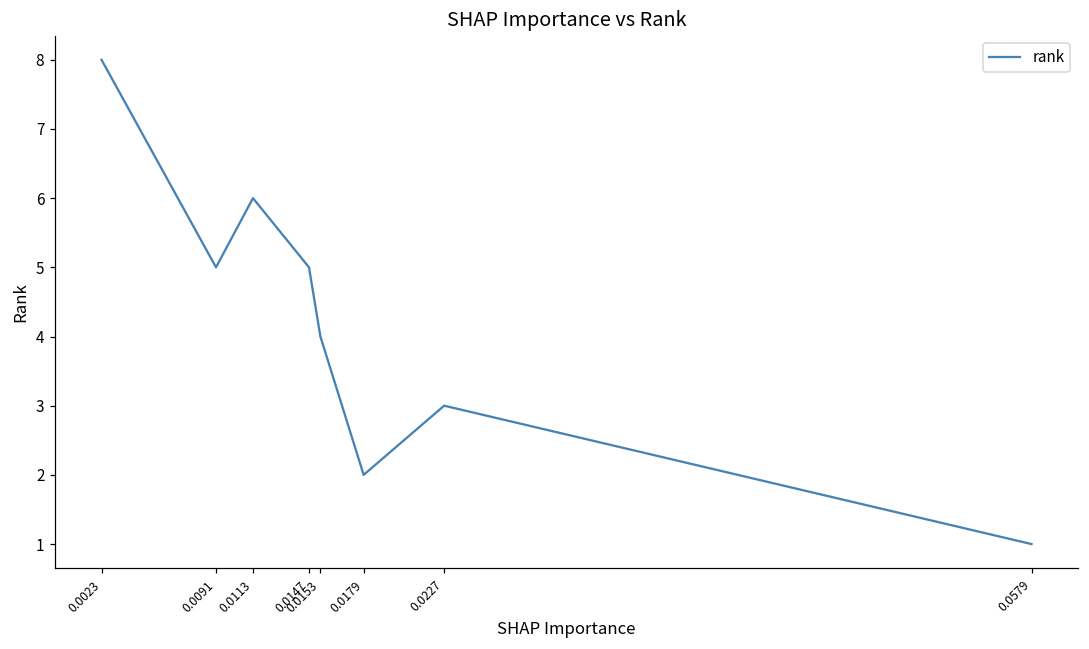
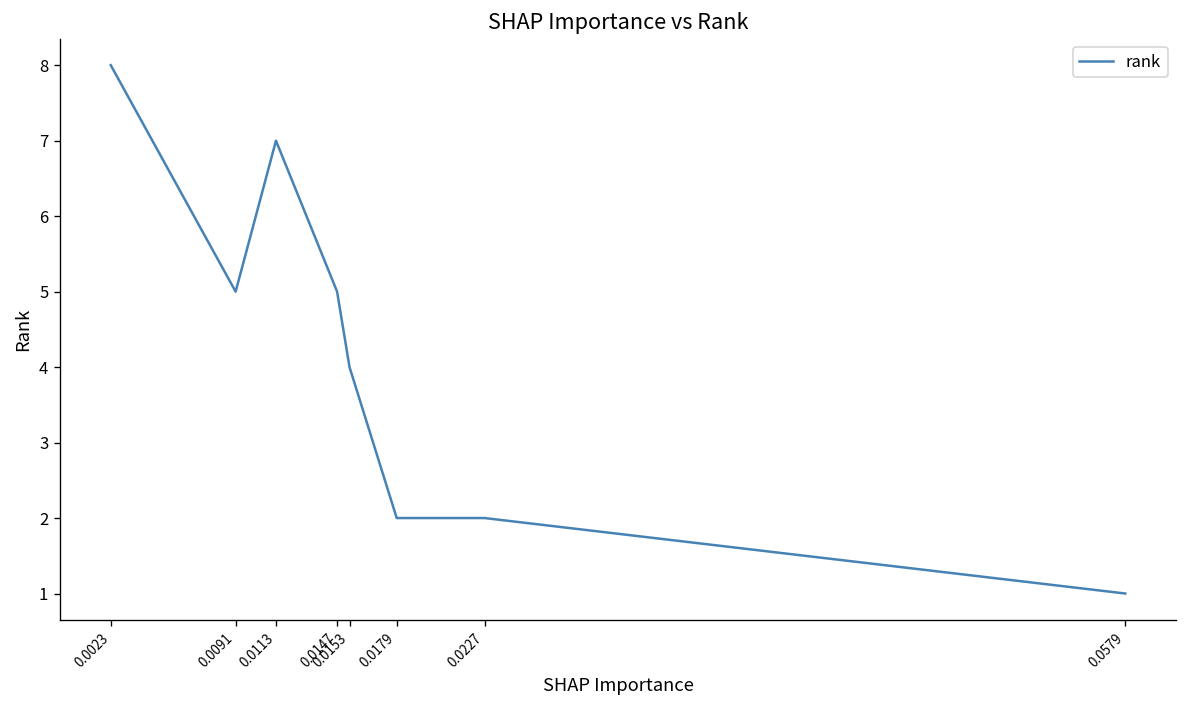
0.0113: 6 -> 7
0.0227: 3 -> 2
